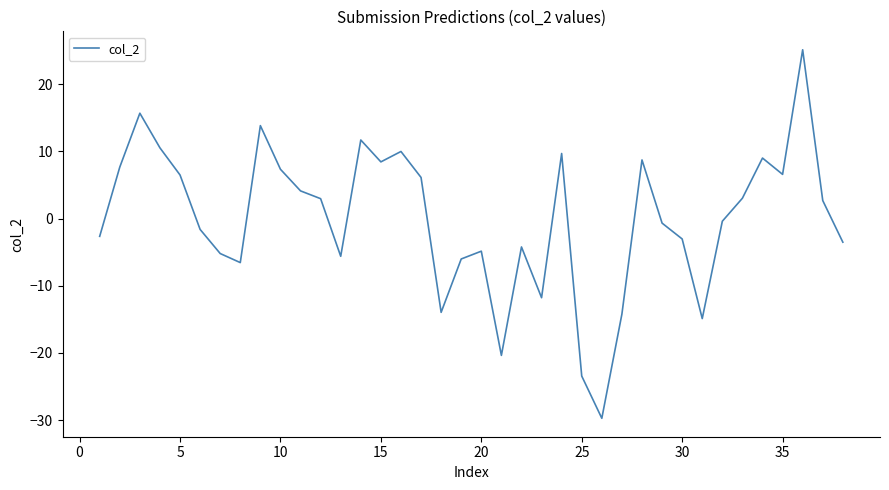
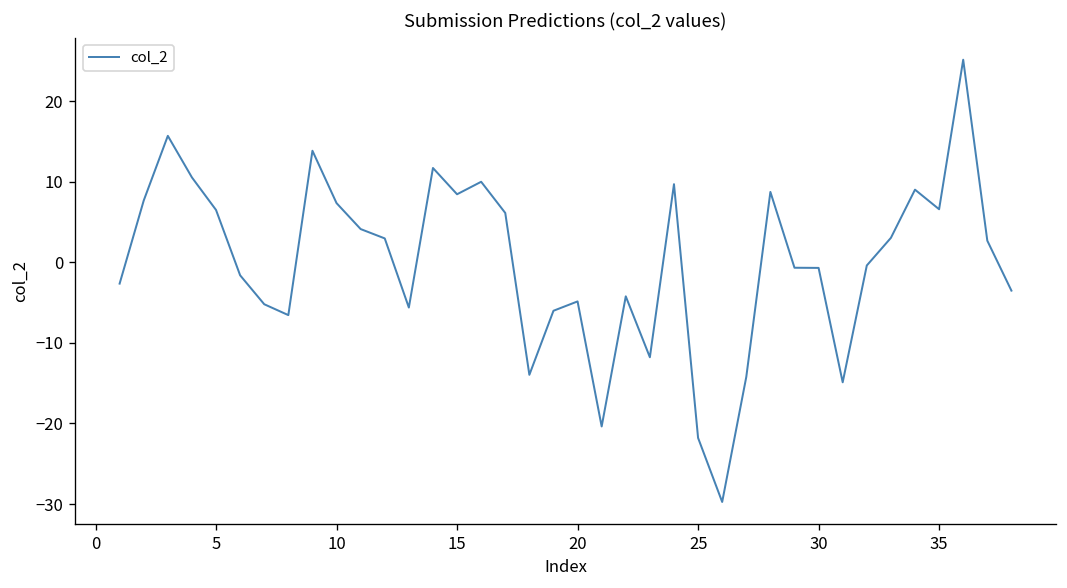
25: -23 -> -22
30: -3 -> -1
